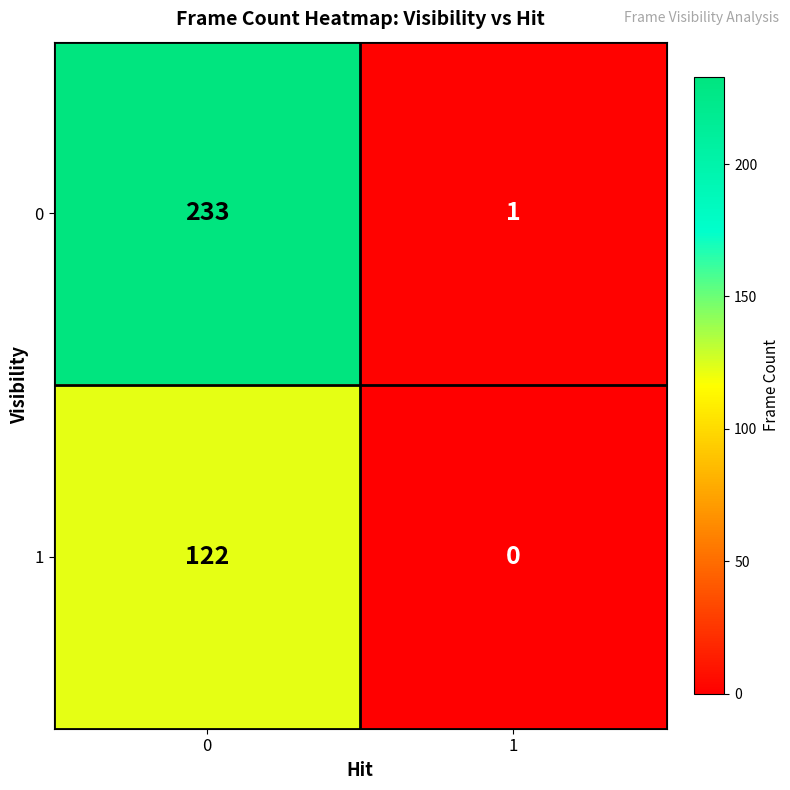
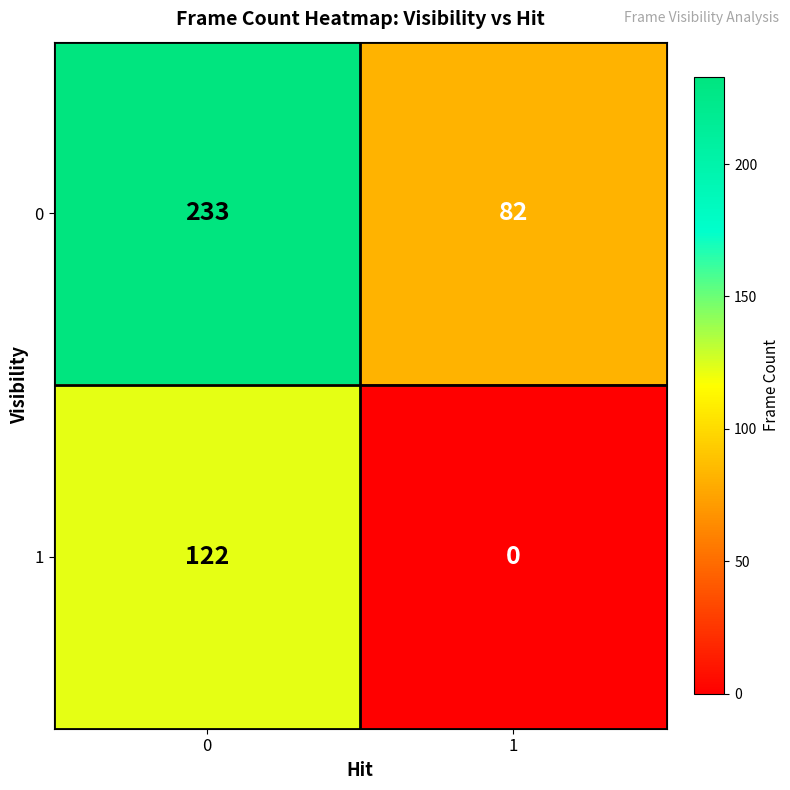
0, 1: 1 -> 82
